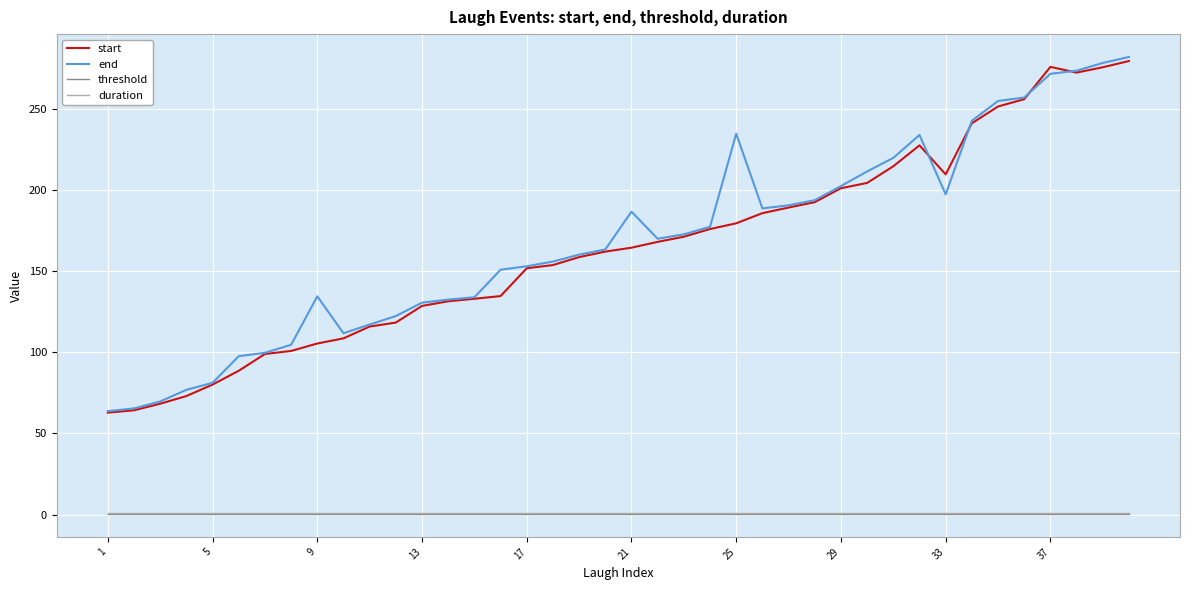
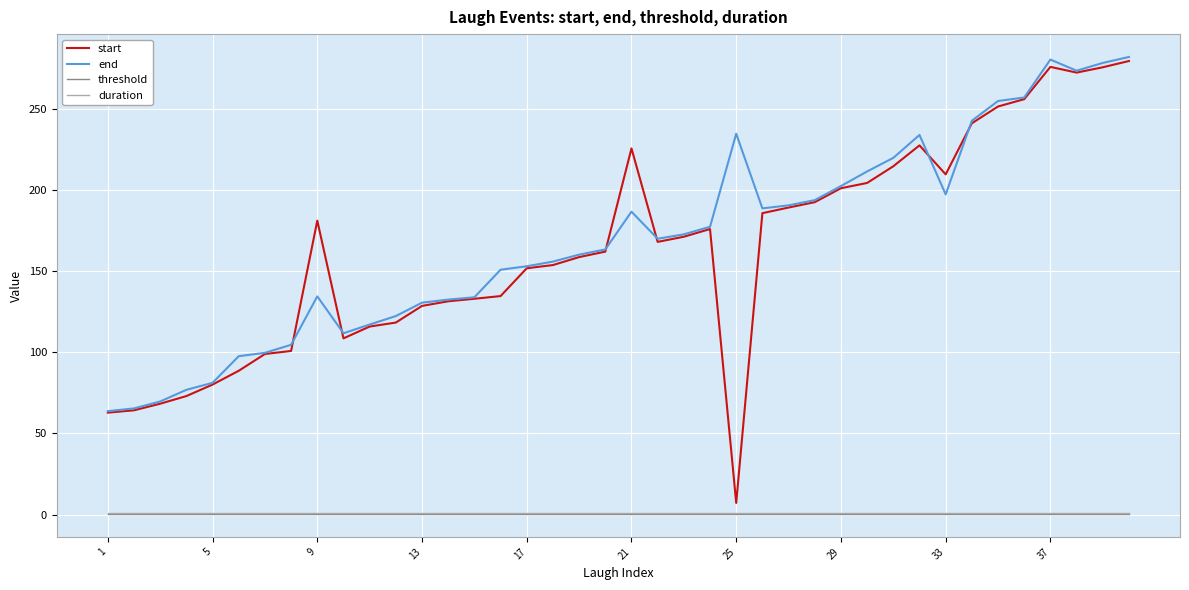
start, 9: 105 -> 181
start, 21: 165 -> 226
start, 25: 180 -> 7
end, 37: 272 -> 281
